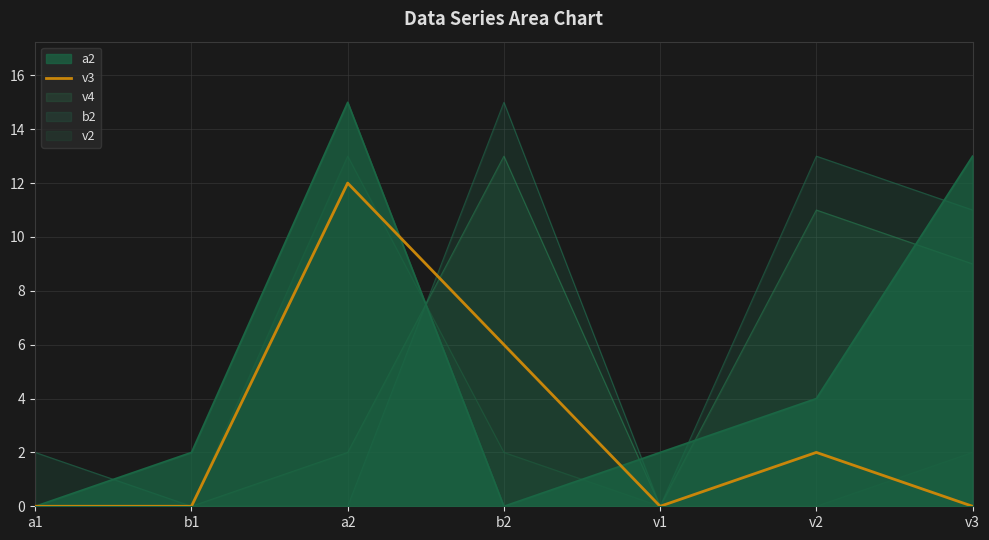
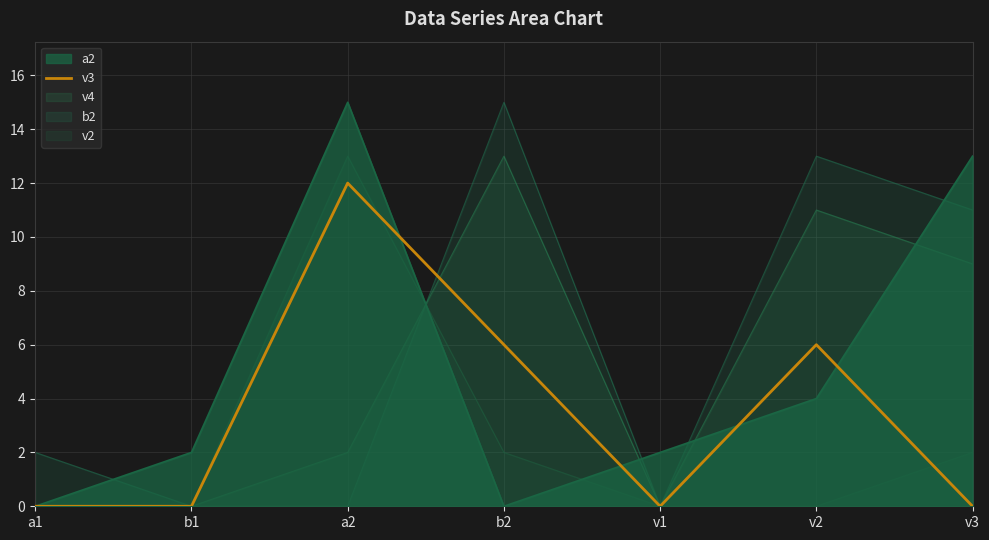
v3, v2: 2 -> 6
